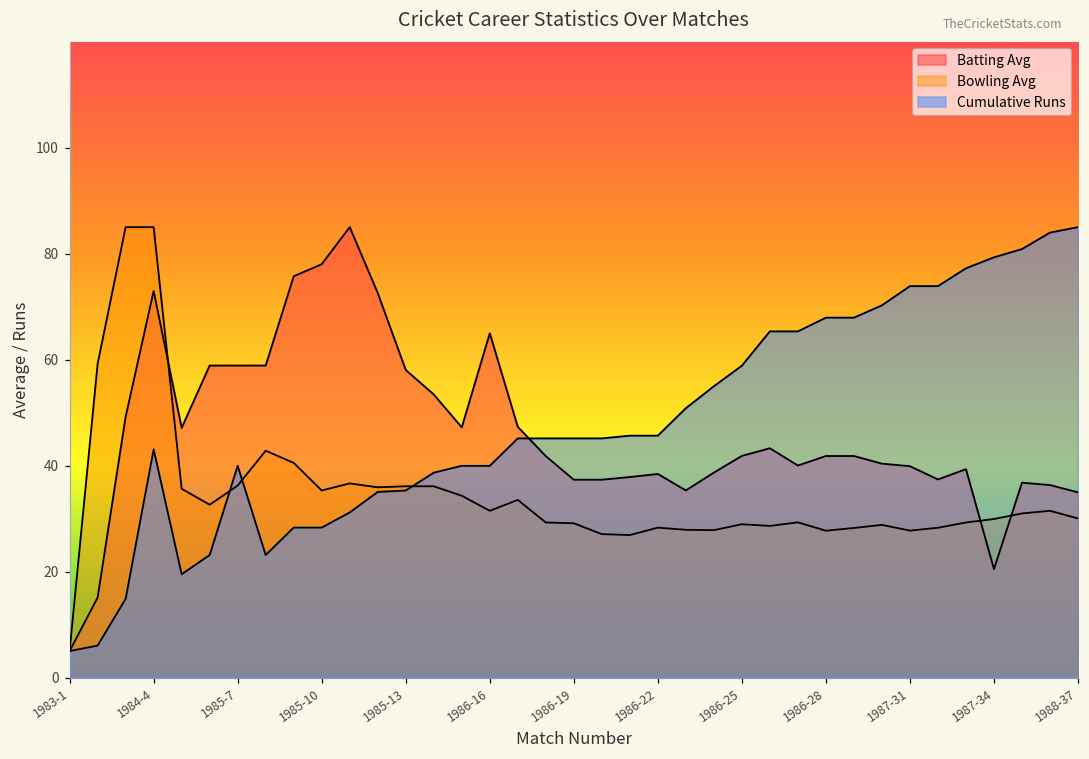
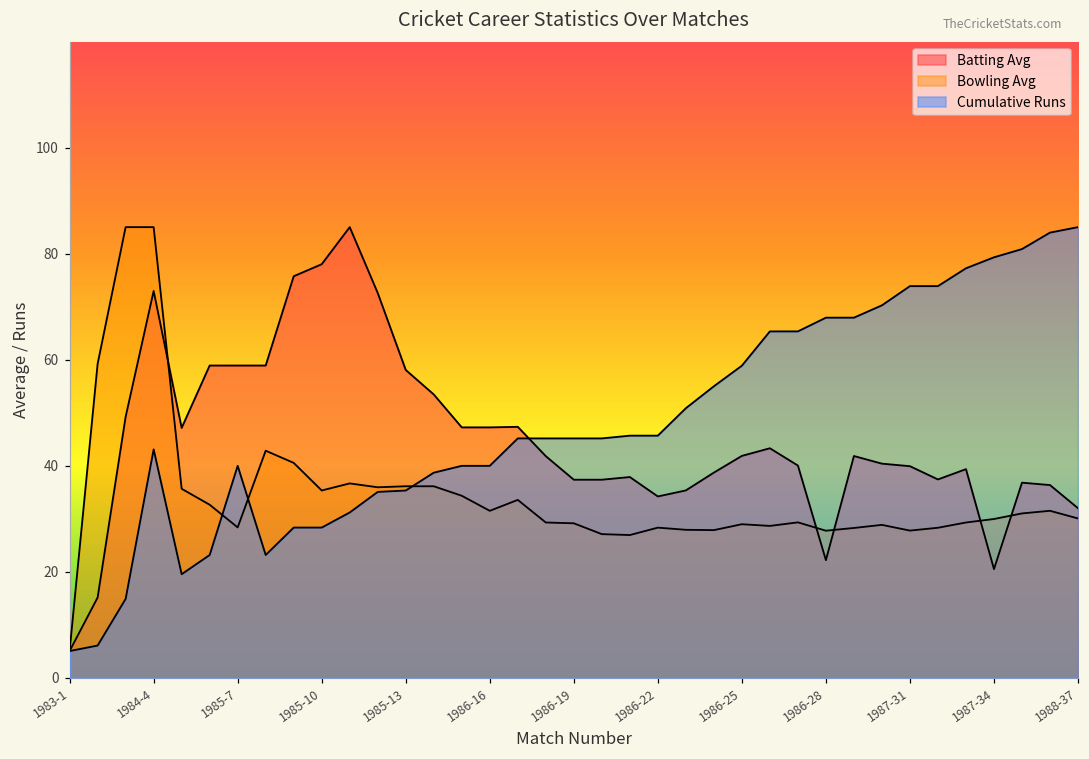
Bowling Avg, 1985-7: 36 -> 28
Batting Avg, 1986-16: 65 -> 47
Batting Avg, 1986-22: 38 -> 34
Batting Avg, 1986-28: 42 -> 22
Batting Avg, 1988-37: 35 -> 32
